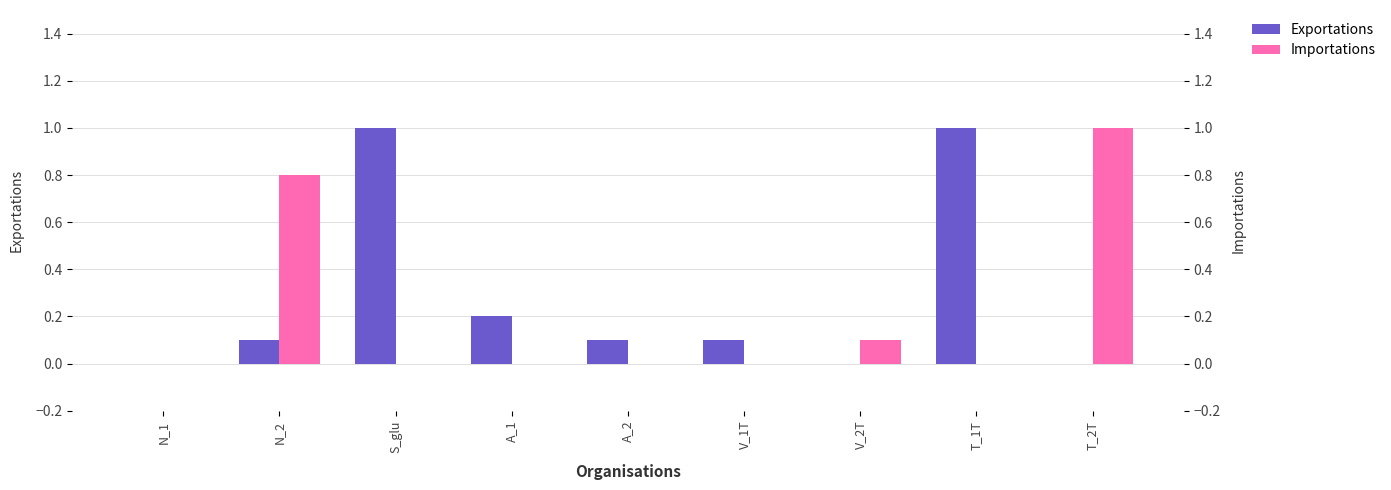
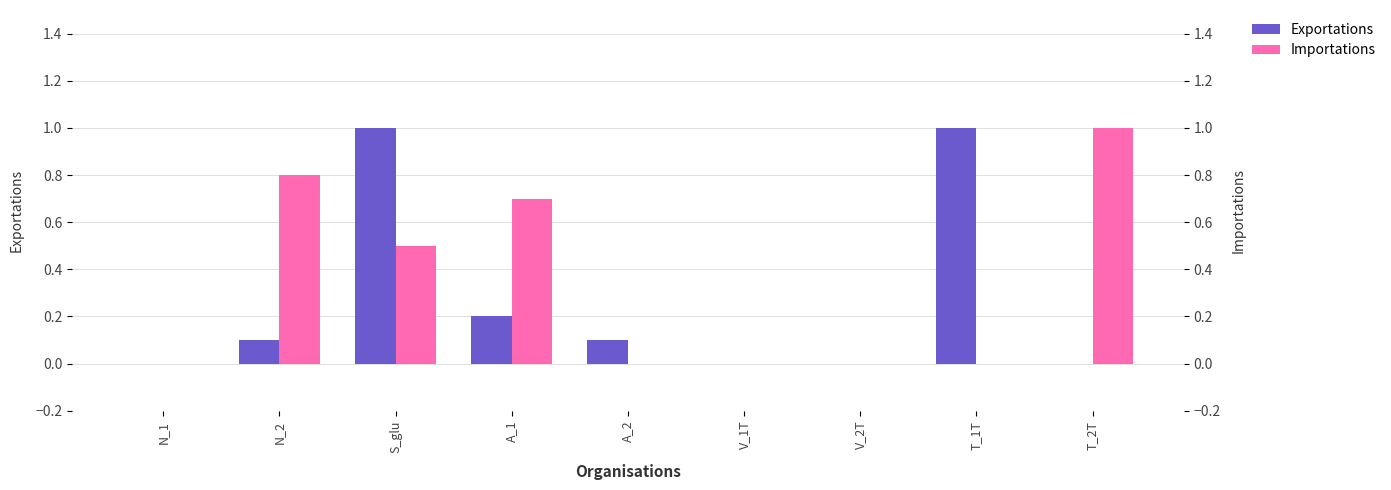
Importations, S_glu: 0.0 -> 0.5
Importations, A_1: 0.0 -> 0.7
Exportations, V_1T: 0.1 -> 0.0
Importations, V_2T: 0.1 -> 0.0
